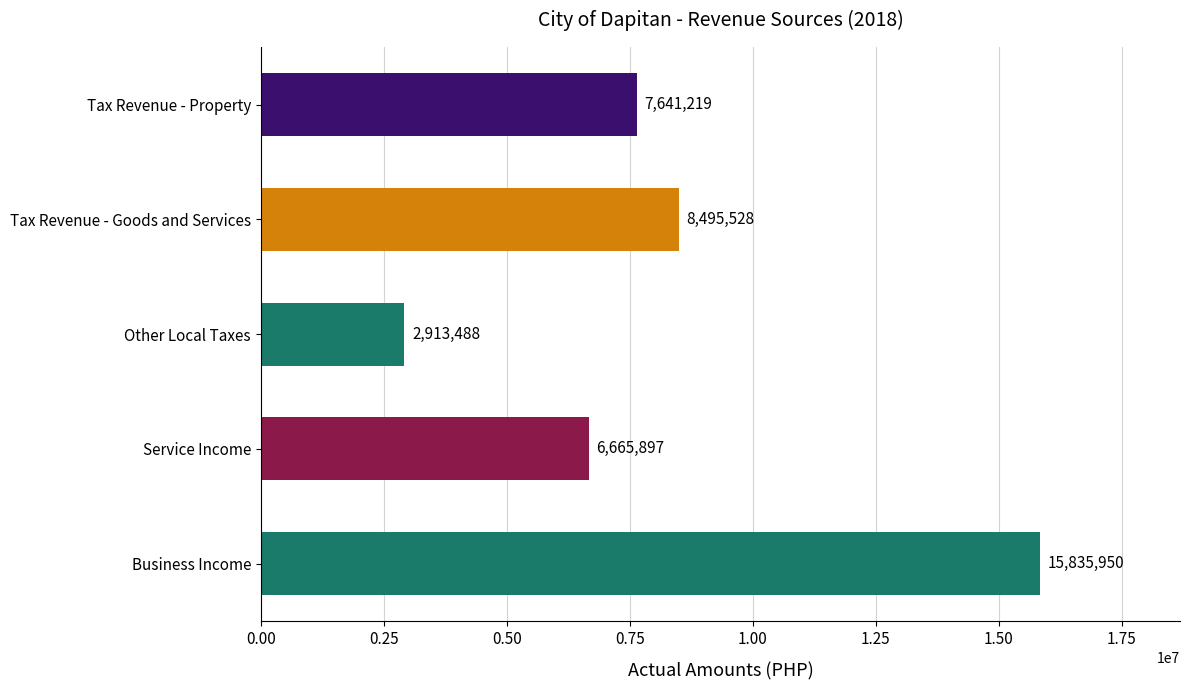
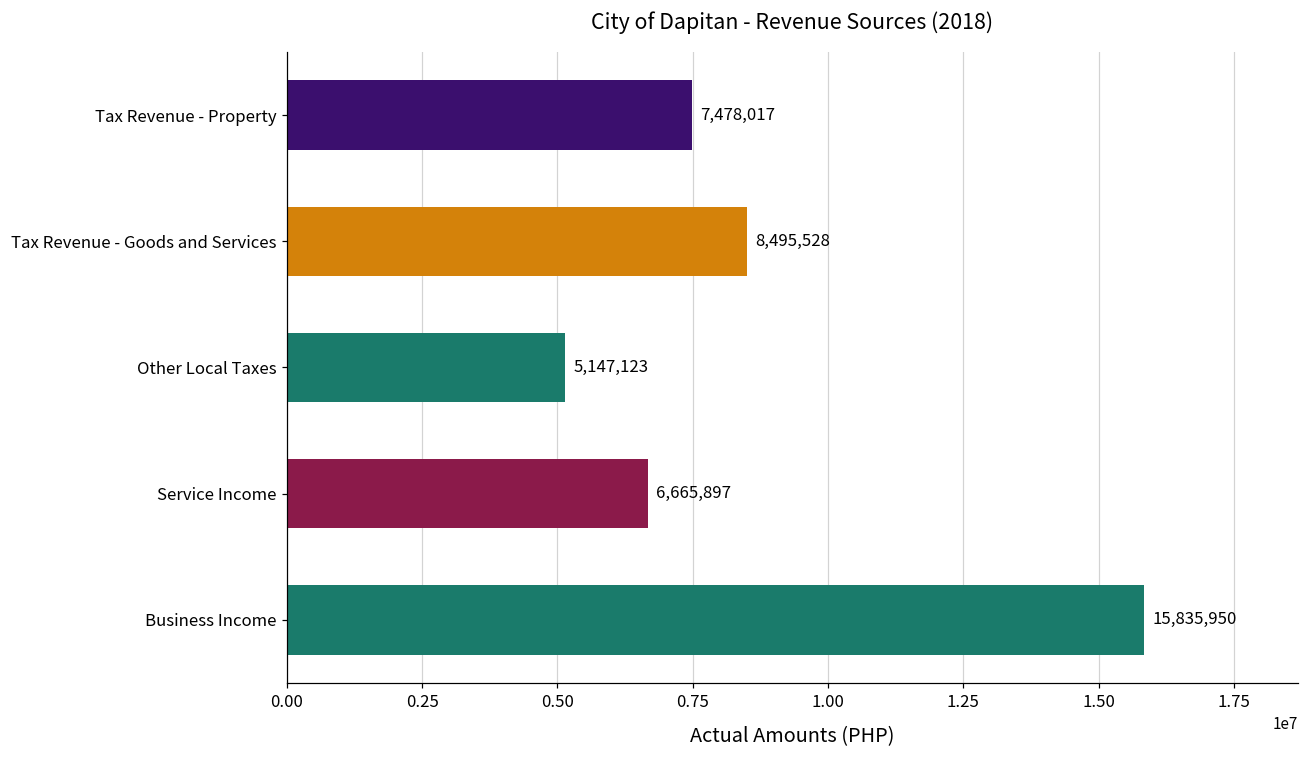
Tax Revenue - Property: 7,641,219 -> 7,478,017
Other Local Taxes: 2,913,488 -> 5,147,123
